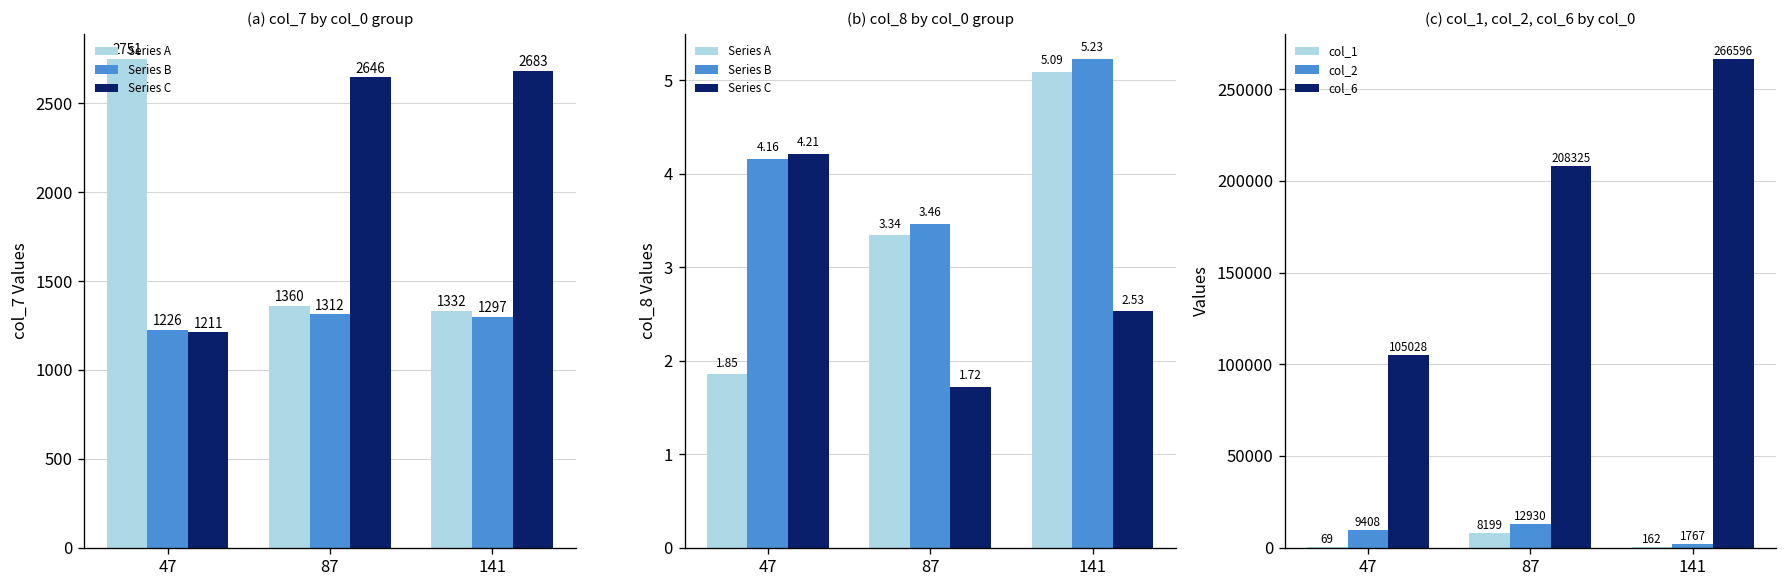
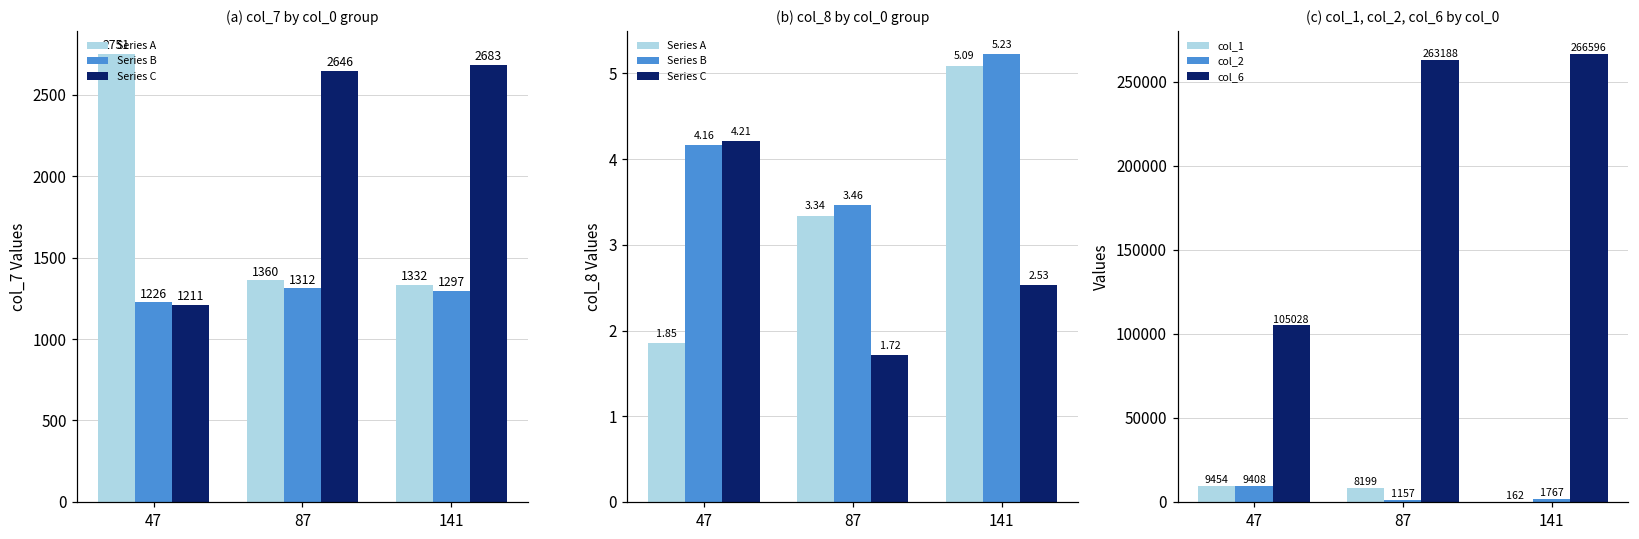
(c) col_1, col_2, col_6 by col_0, col_1, 47: 69 -> 9454
(c) col_1, col_2, col_6 by col_0, col_2, 87: 12930 -> 1157
(c) col_1, col_2, col_6 by col_0, col_6, 87: 208325 -> 263188
